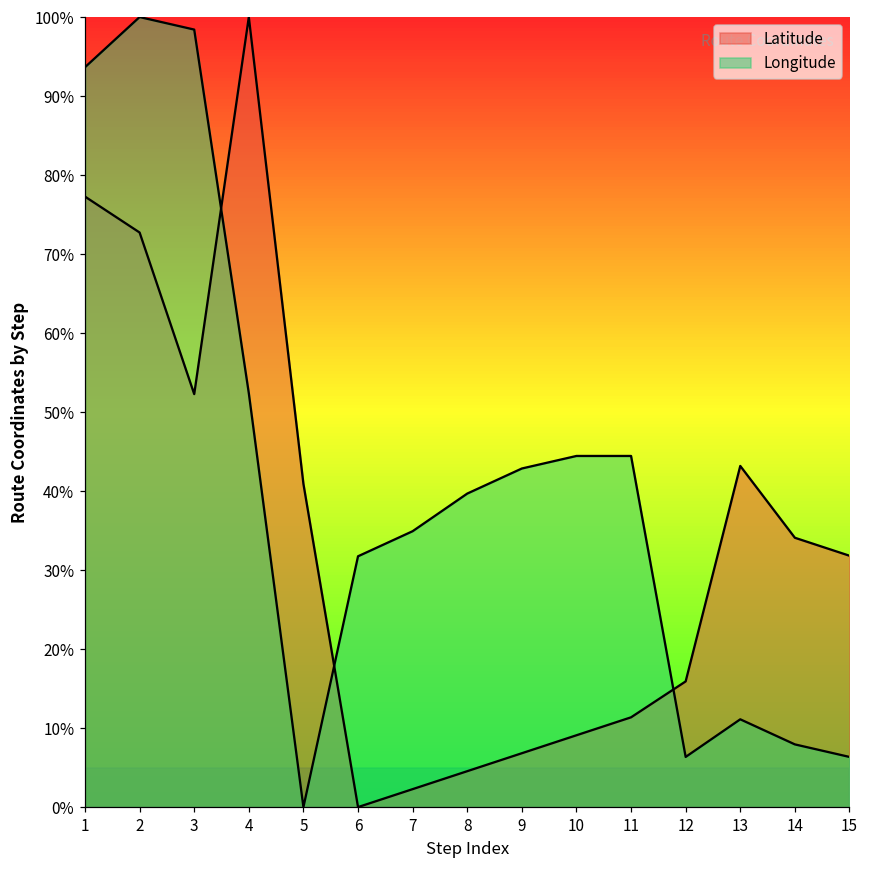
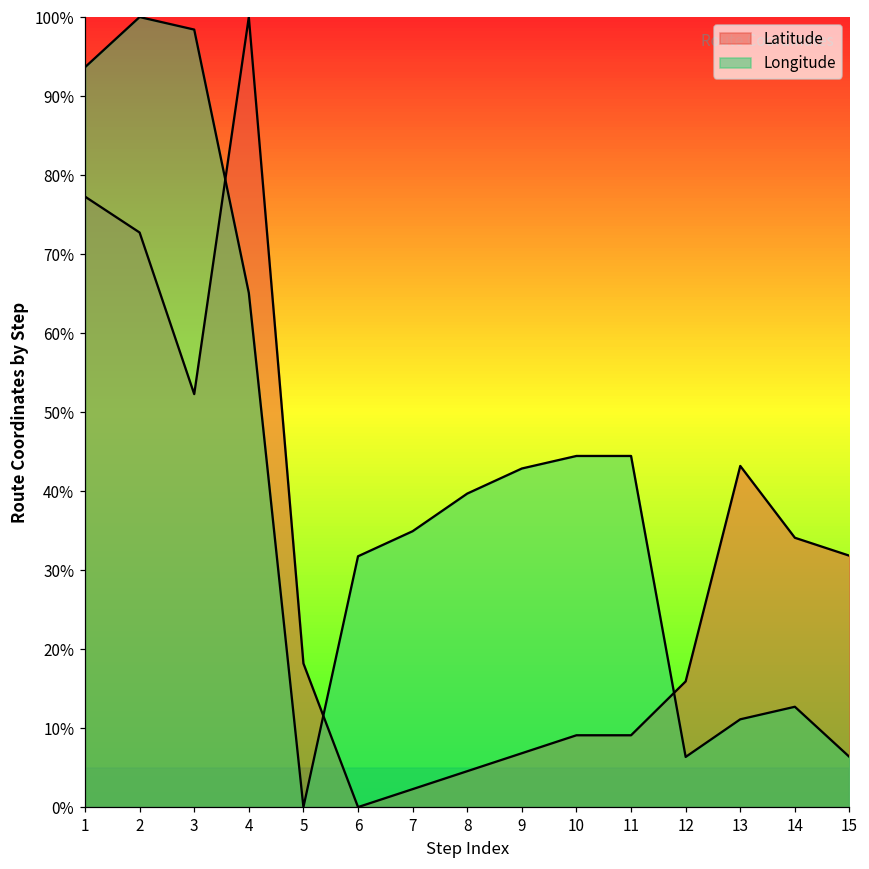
Longitude, 4: 52% -> 65%
Latitude, 5: 41% -> 18%
Latitude, 11: 11% -> 9%
Longitude, 14: 8% -> 13%
